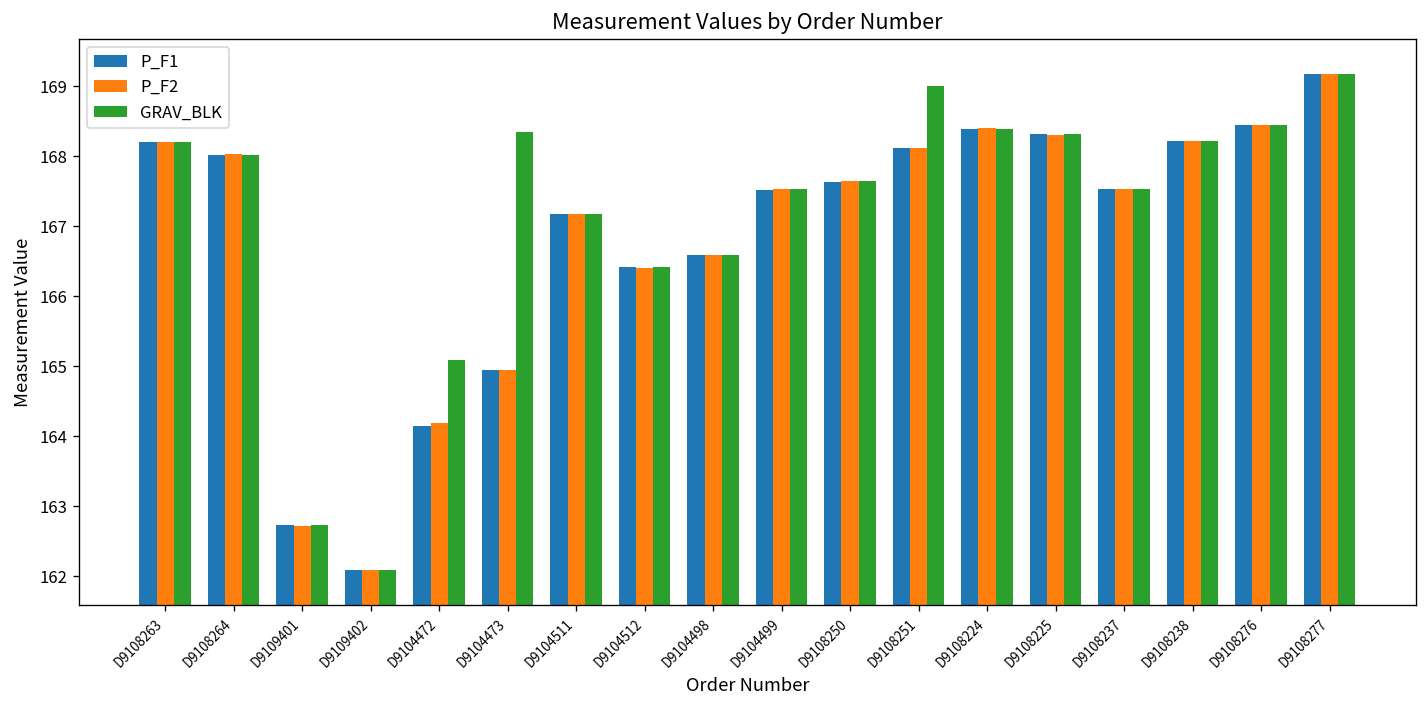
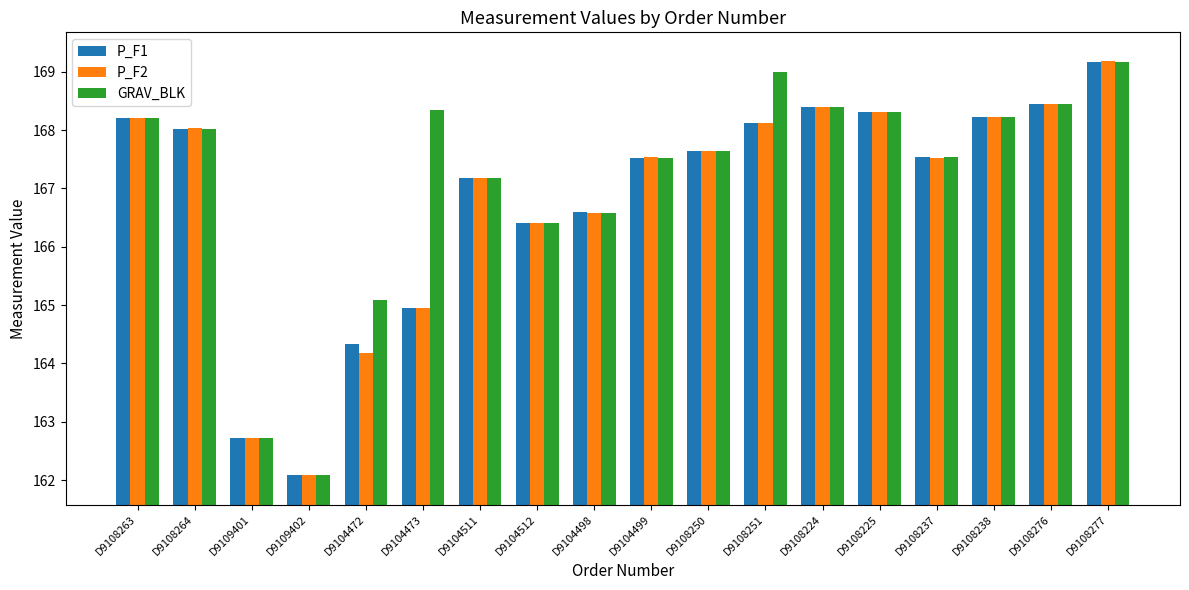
P_F1, D9104472: 164.1 -> 164.3
